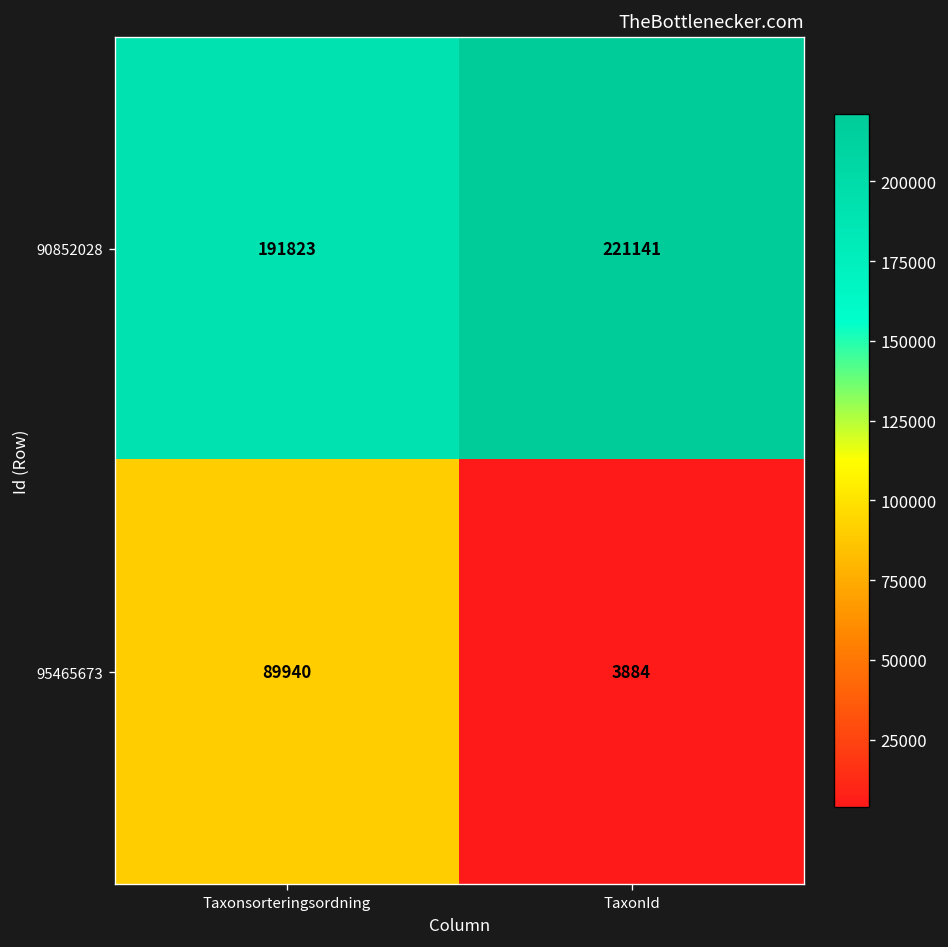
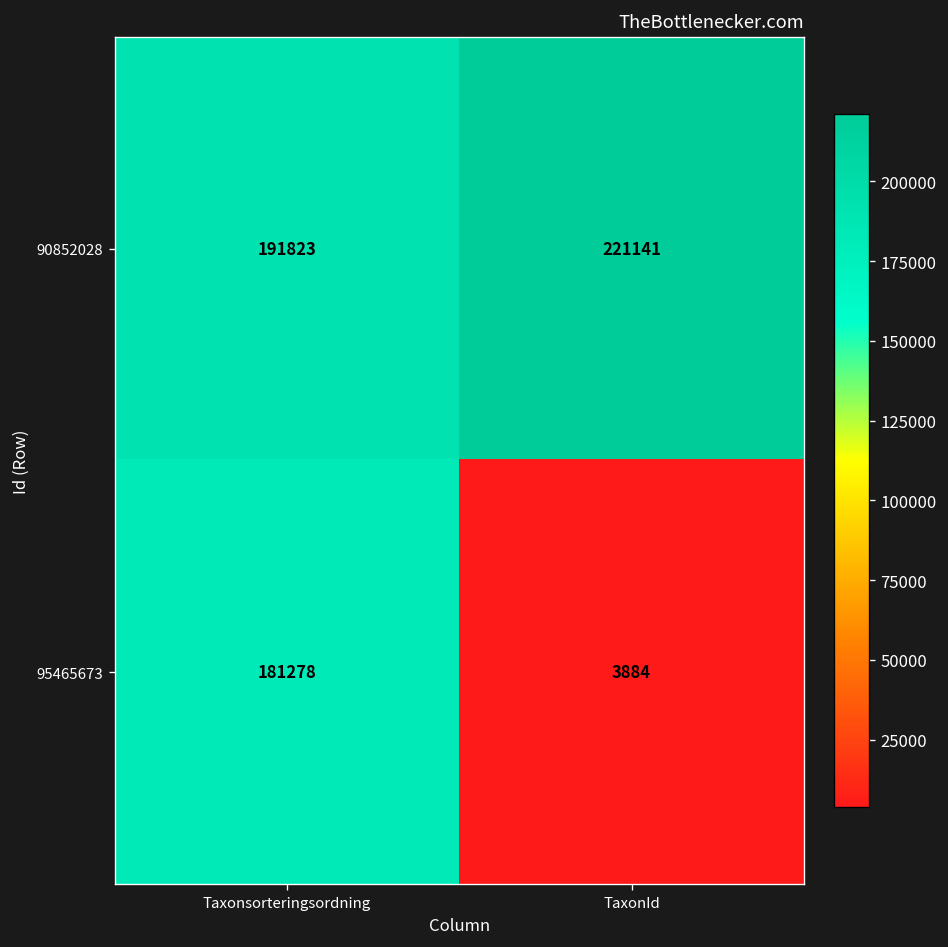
95465673, Taxonsorteringsordning: 89940 -> 181278
